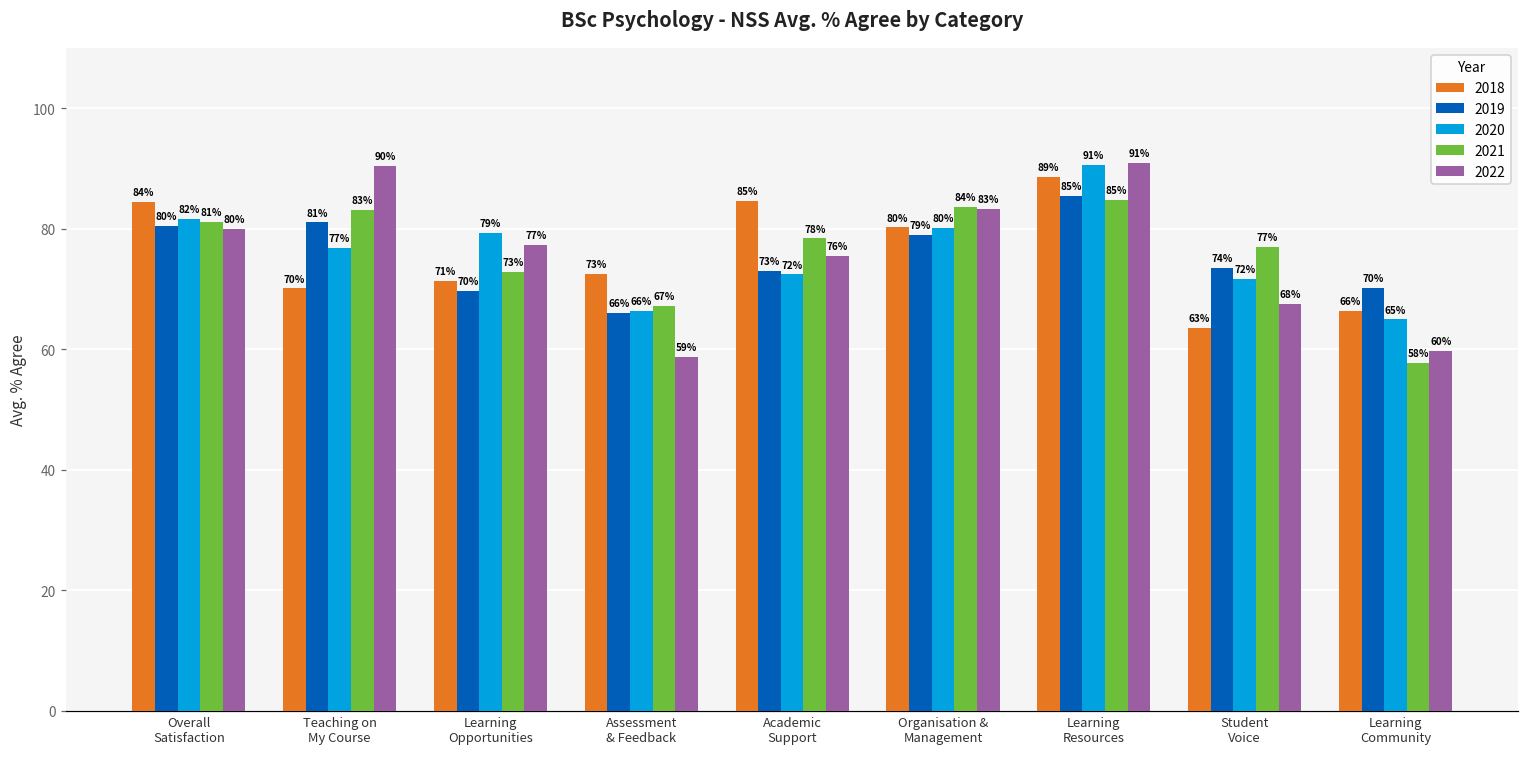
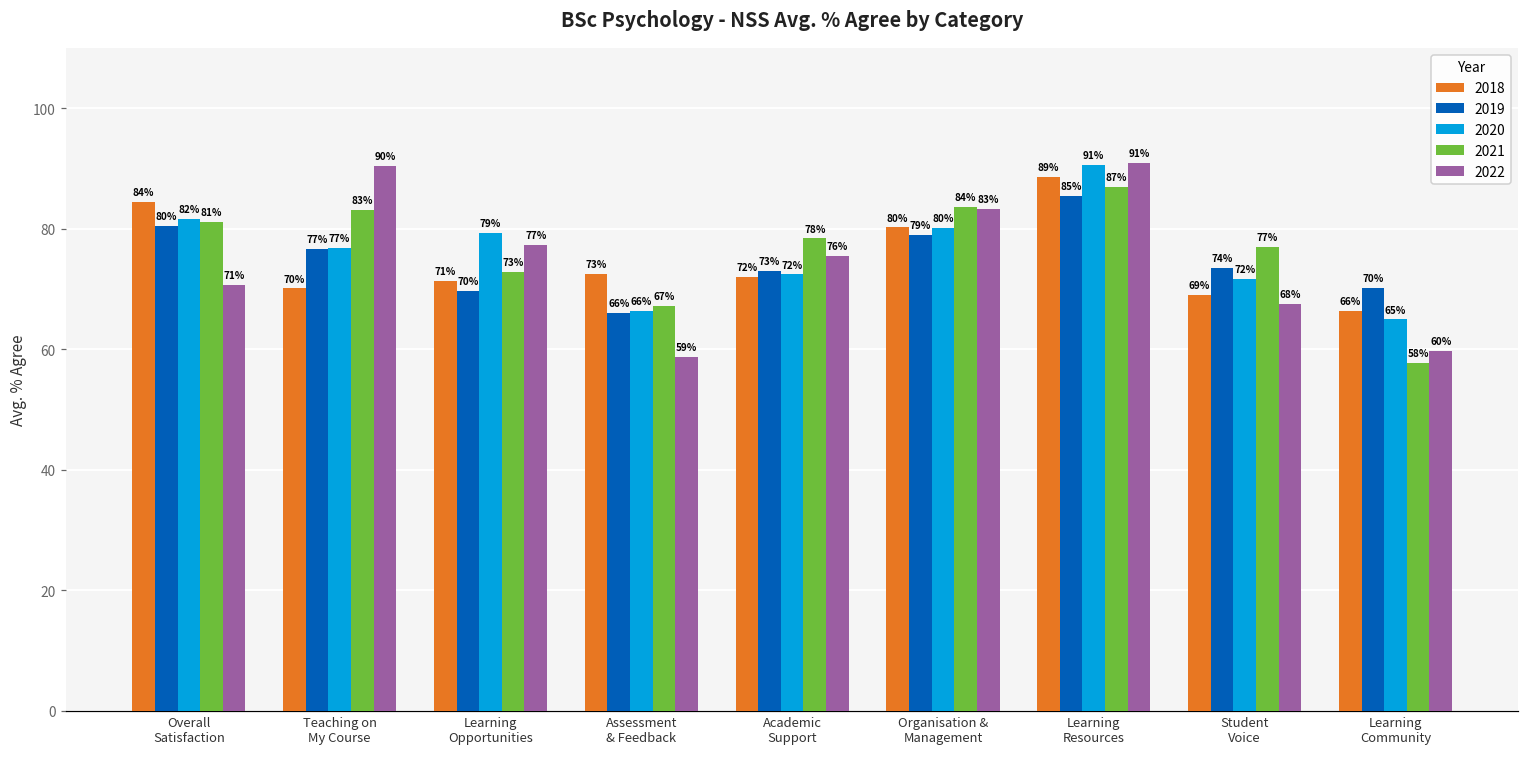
2022, Overall Satisfaction: 80% -> 71%
2019, Teaching on My Course: 81% -> 77%
2018, Academic Support: 85% -> 72%
2021, Learning Resources: 85% -> 87%
2018, Student Voice: 63% -> 69%
